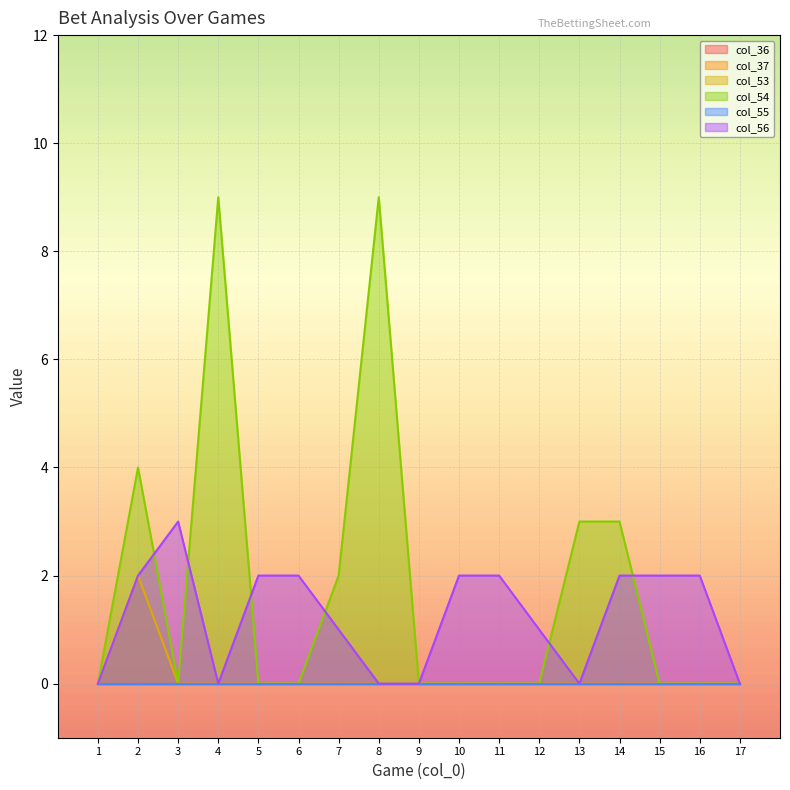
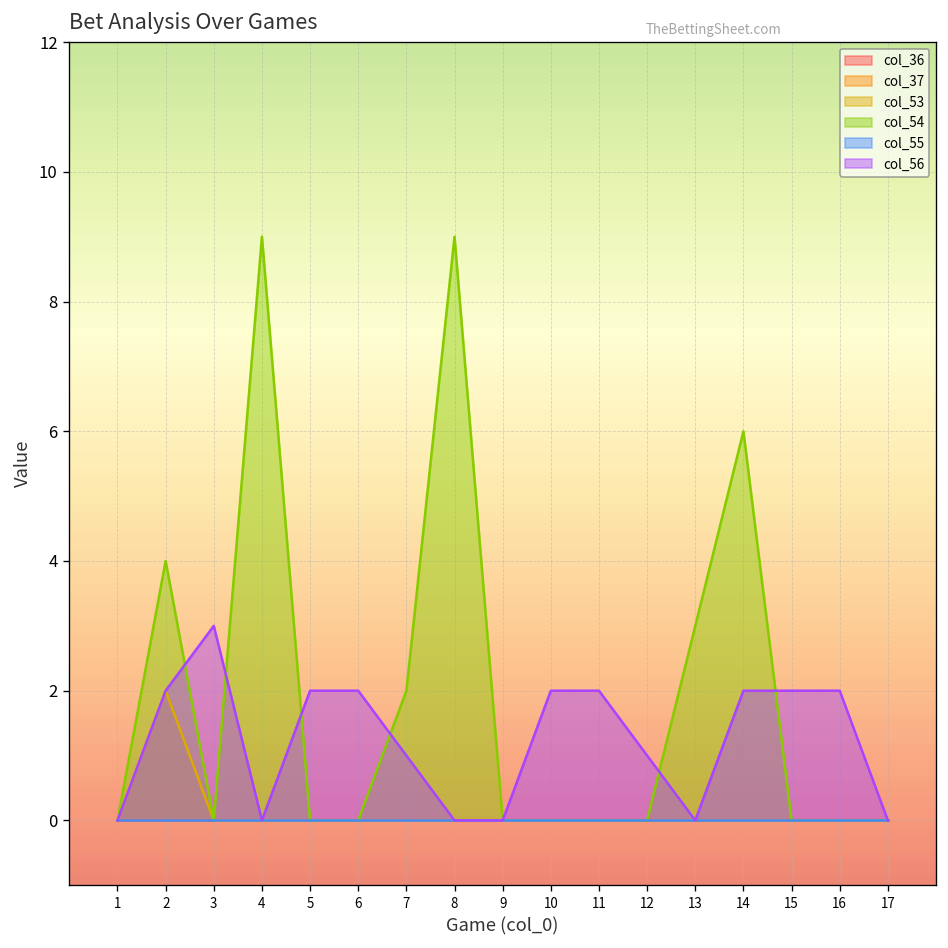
col_54, 14: 3 -> 6
